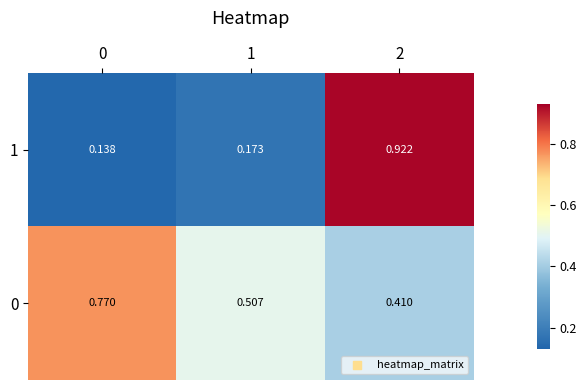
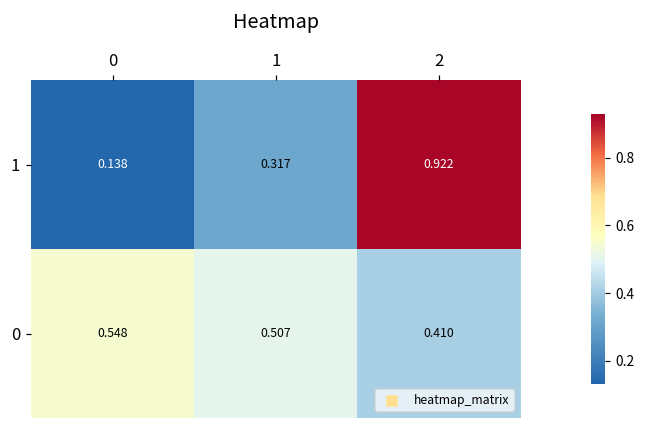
1, 1: 0.173 -> 0.317
0, 0: 0.770 -> 0.548
